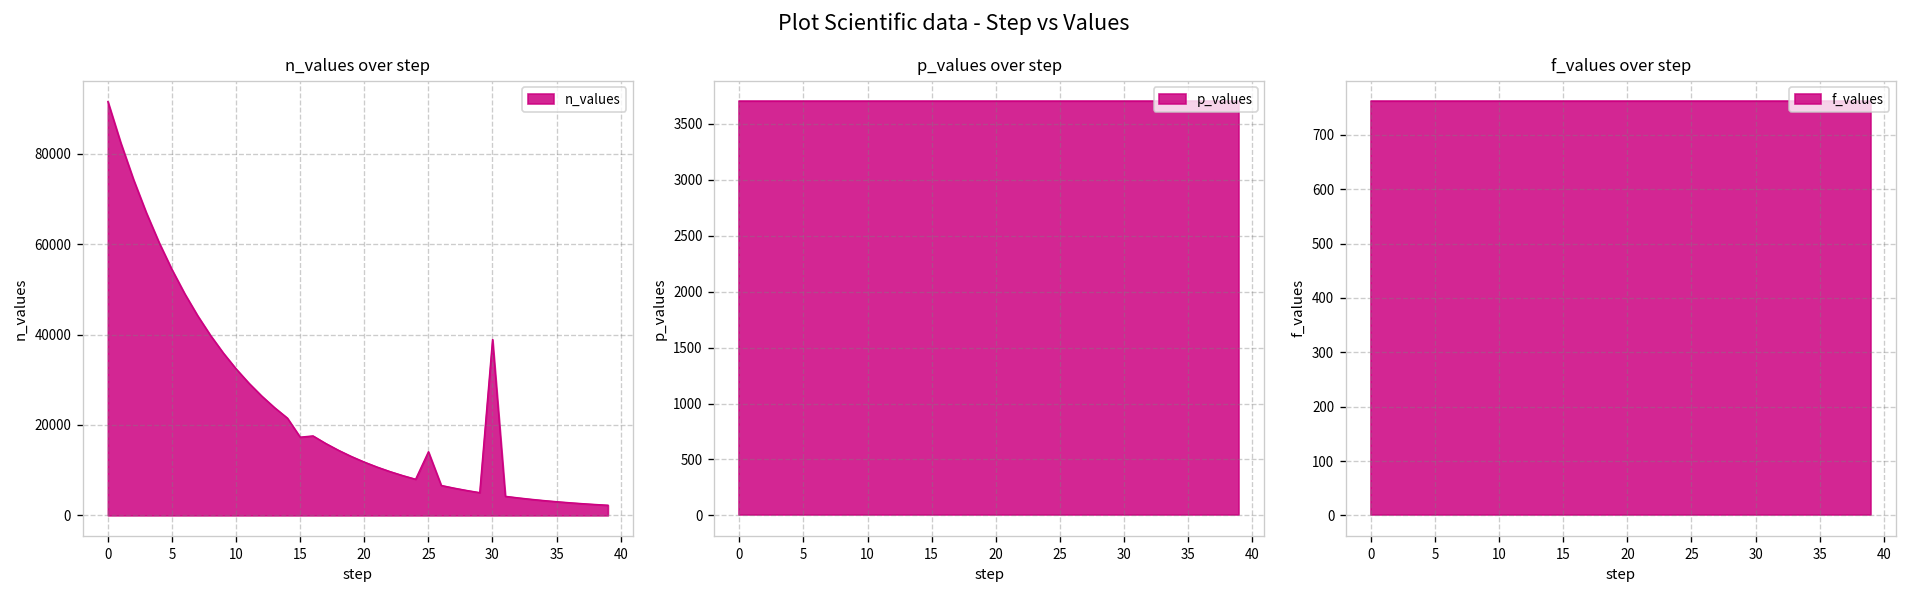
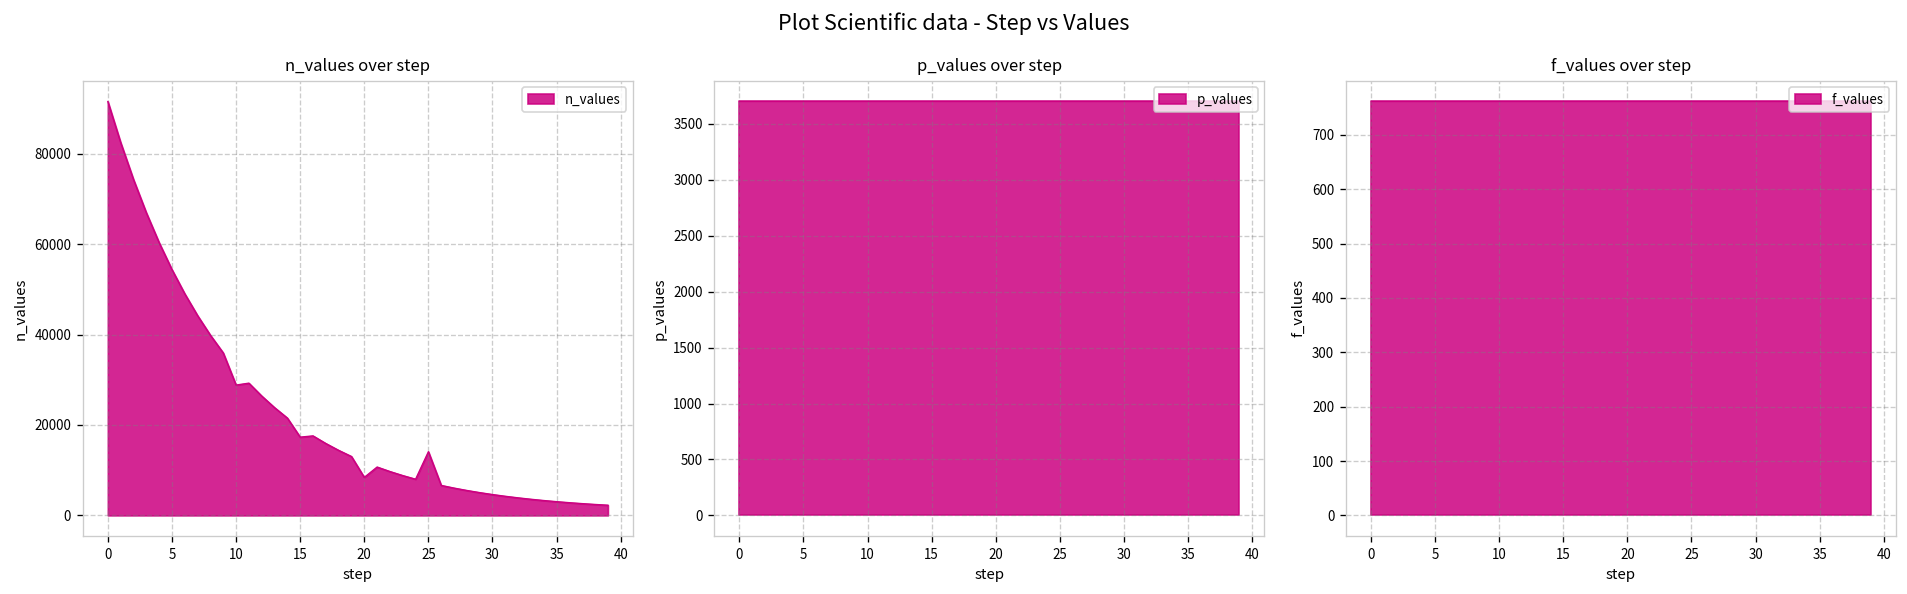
n_values over step, 10: 32000 -> 29000
n_values over step, 20: 12000 -> 8000
n_values over step, 30: 39000 -> 5000
